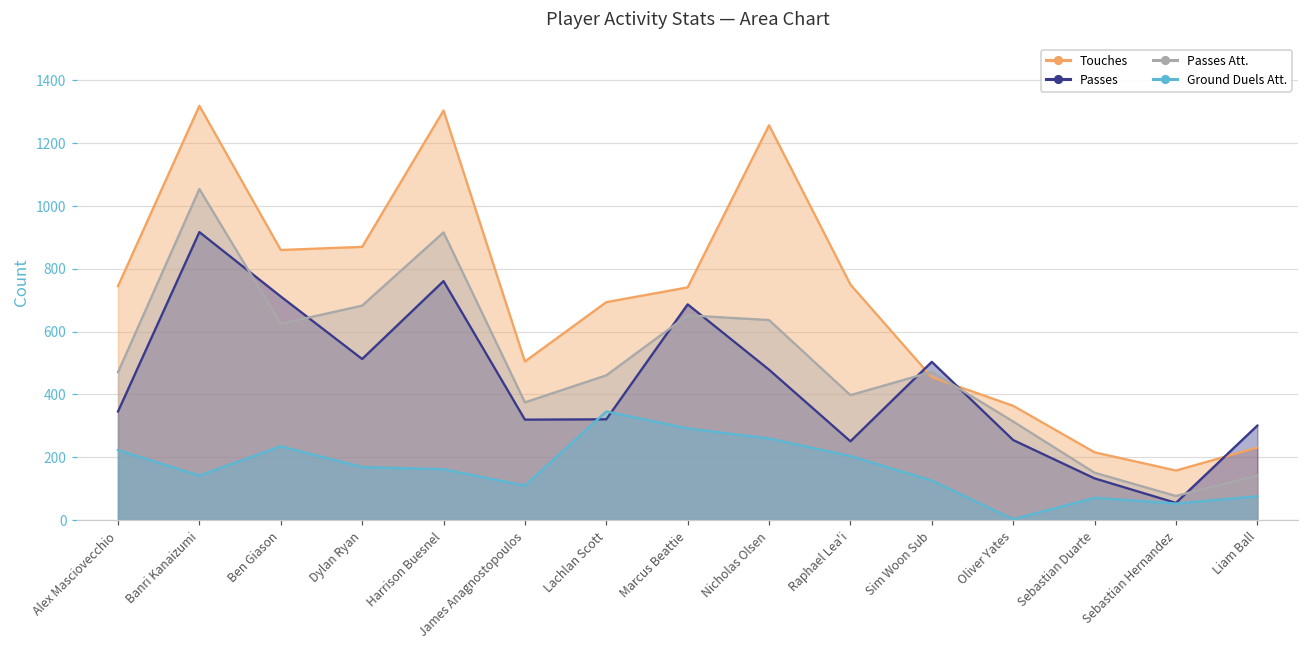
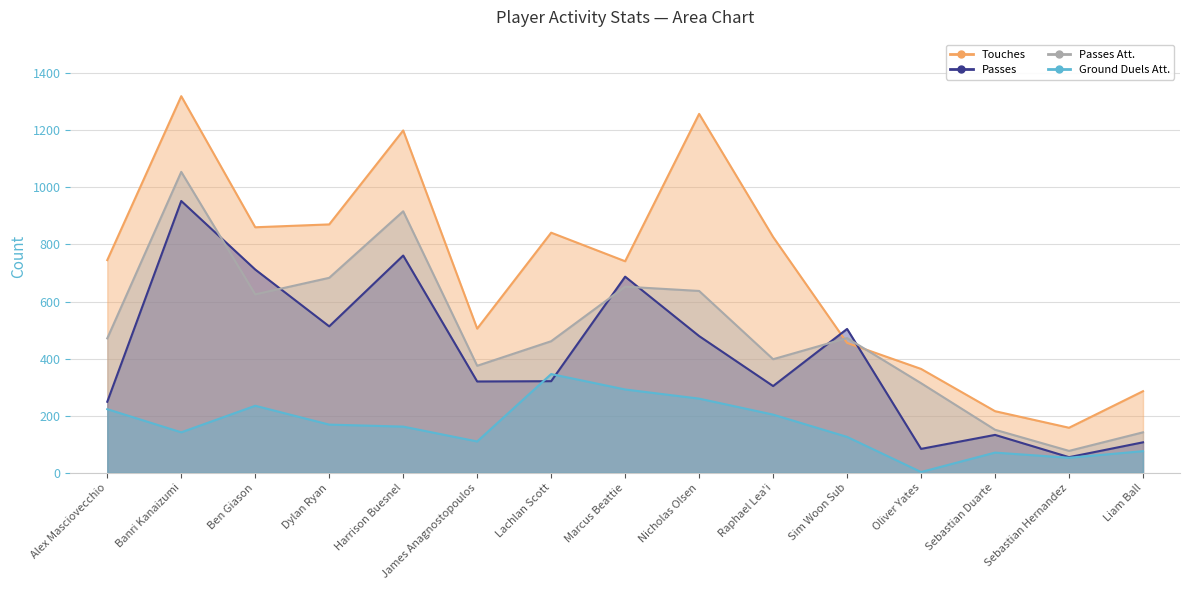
Passes, Alex Masciovecchio: 350 -> 250
Passes, Banri Kanaizumi: 920 -> 950
Touches, Harrison Buesnel: 1300 -> 1200
Touches, Lachlan Scott: 690 -> 840
Touches, Raphael Lea'i: 750 -> 830
Passes, Raphael Lea'i: 250 -> 300
Passes, Oliver Yates: 260 -> 80
Touches, Liam Ball: 230 -> 290
Passes, Liam Ball: 300 -> 110
